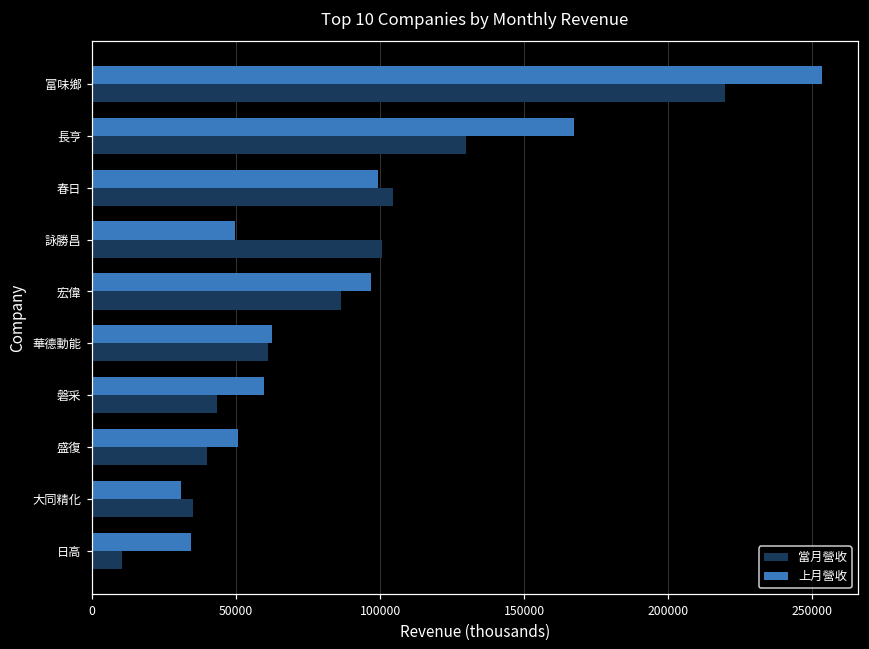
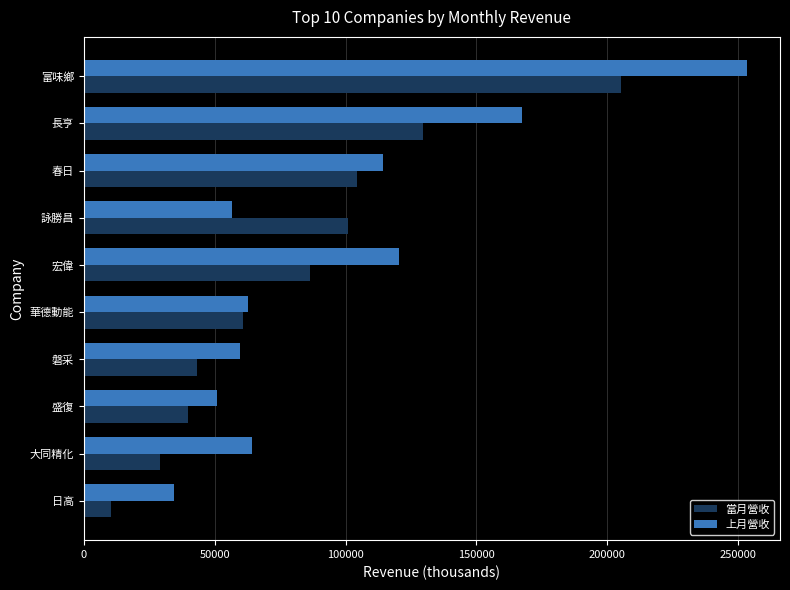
當月營收, 富味鄉: 220000 -> 205000
上月營收, 春日: 99000 -> 114000
上月營收, 詠勝昌: 50000 -> 57000
上月營收, 宏偉: 97000 -> 120000
上月營收, 大同精化: 31000 -> 64000
當月營收, 大同精化: 35000 -> 29000
